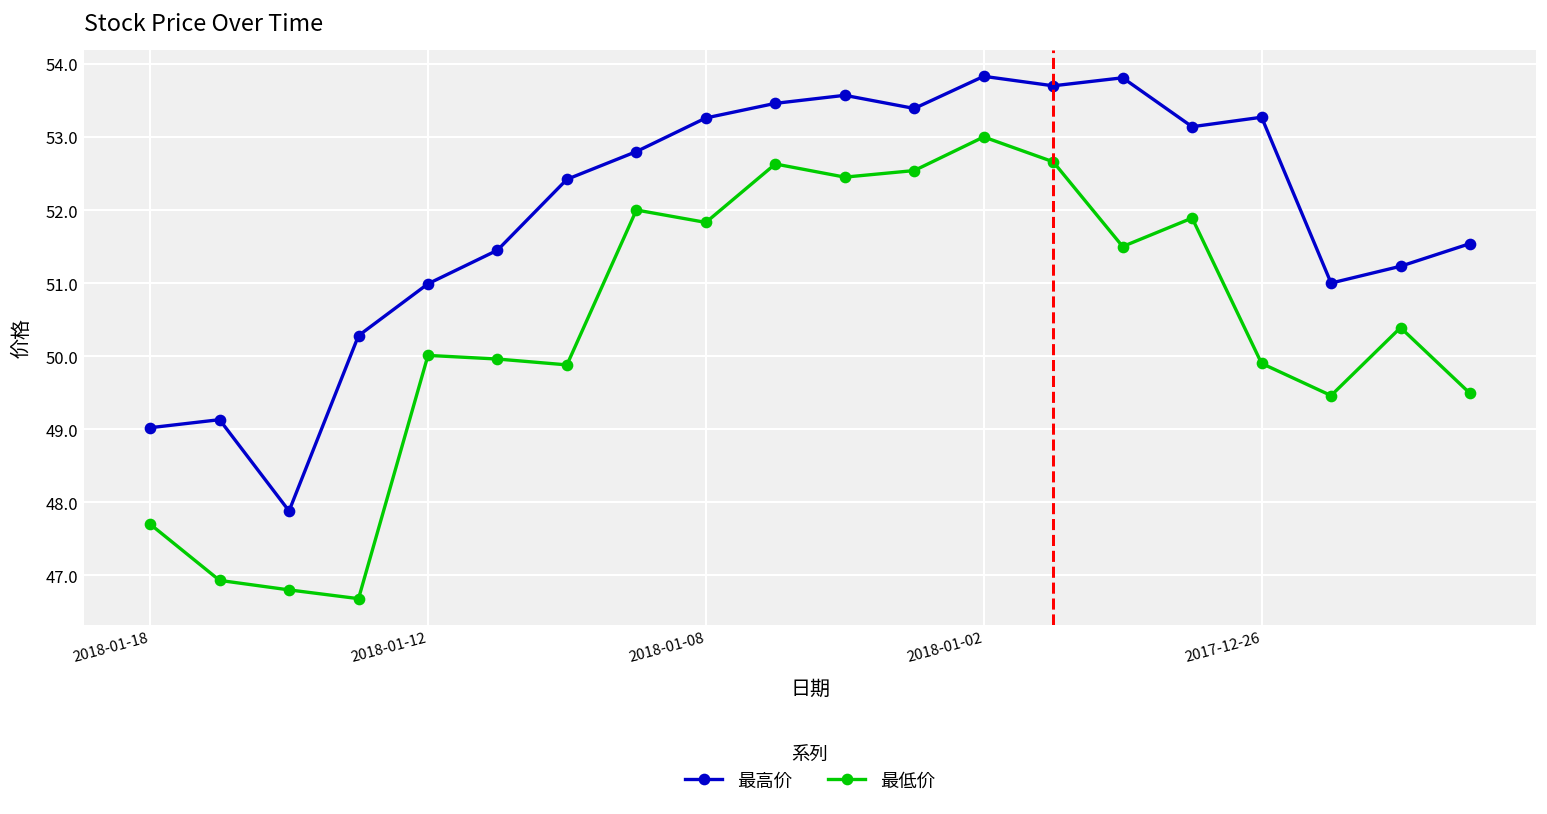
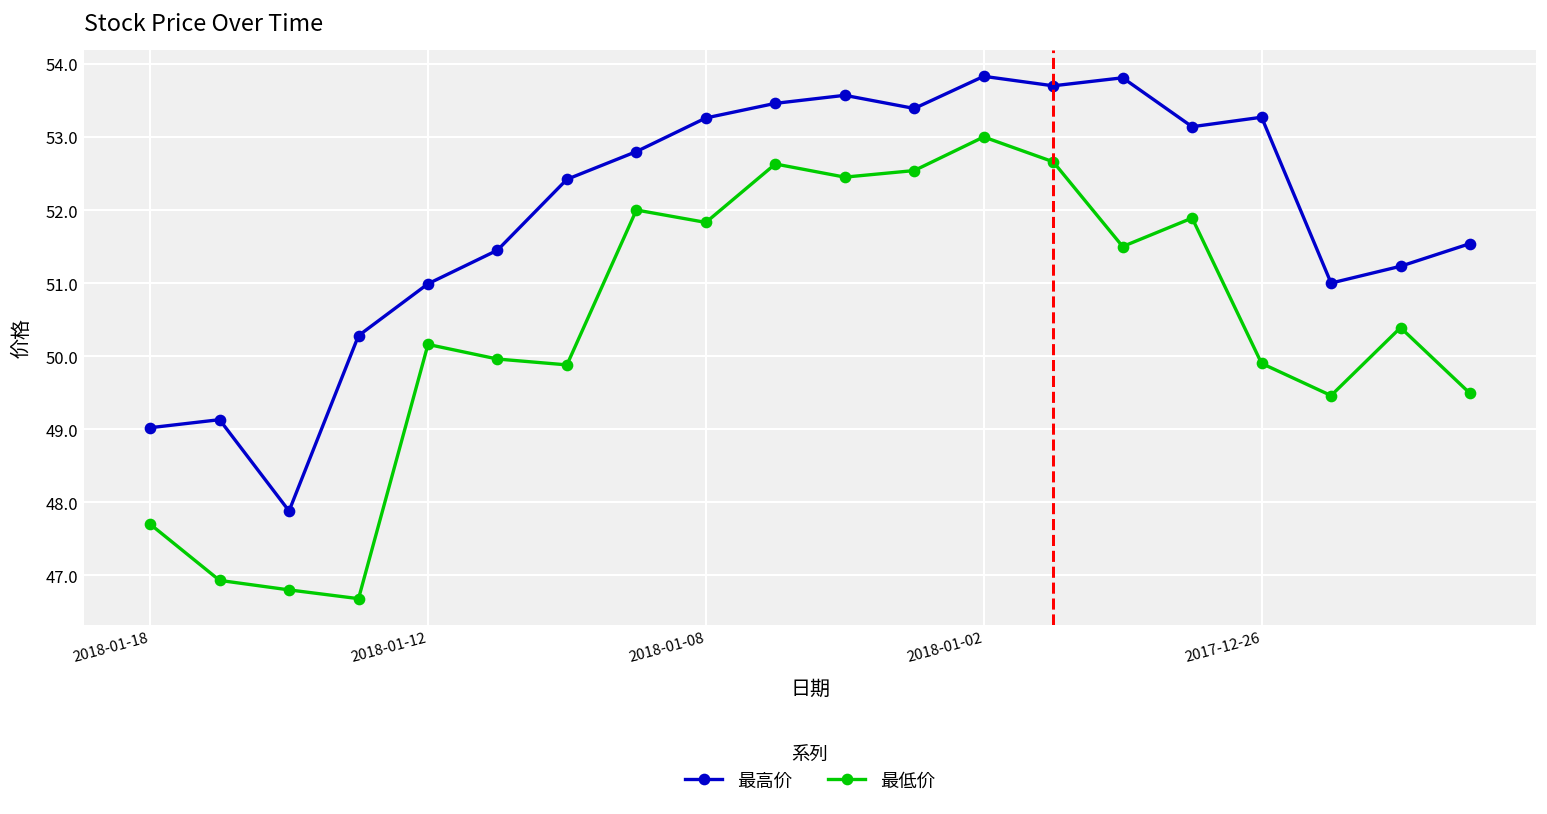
最低价, 2018-01-12: 50.0 -> 50.2
